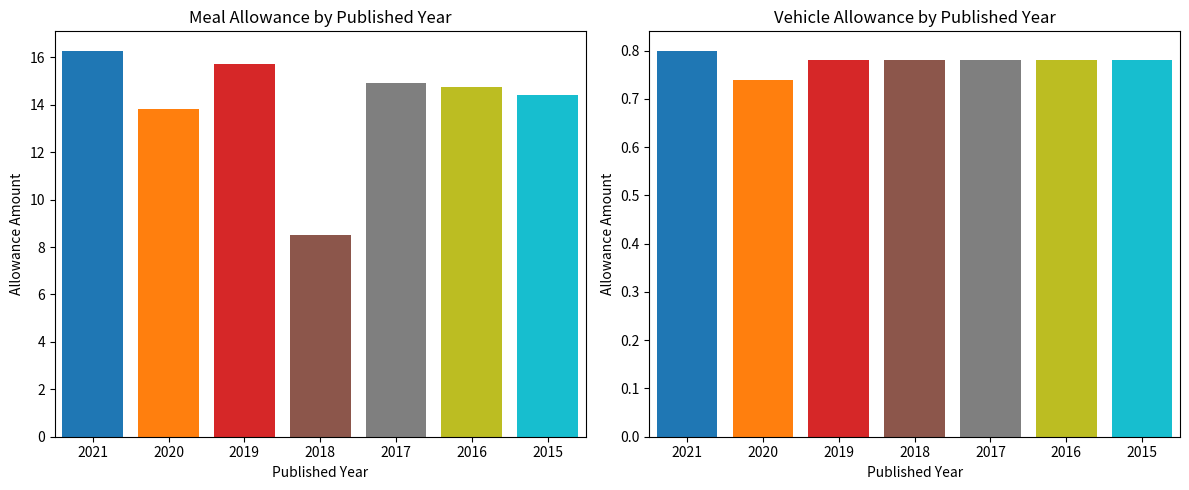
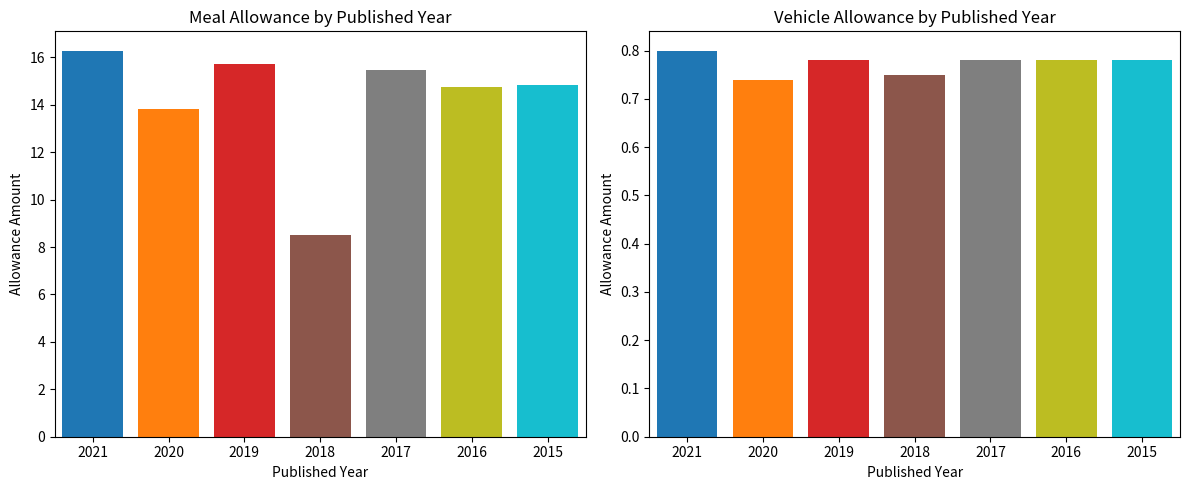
Meal Allowance by Published Year, 2017: 14.9 -> 15.5
Meal Allowance by Published Year, 2015: 14.4 -> 14.8
Vehicle Allowance by Published Year, 2018: 0.78 -> 0.75
